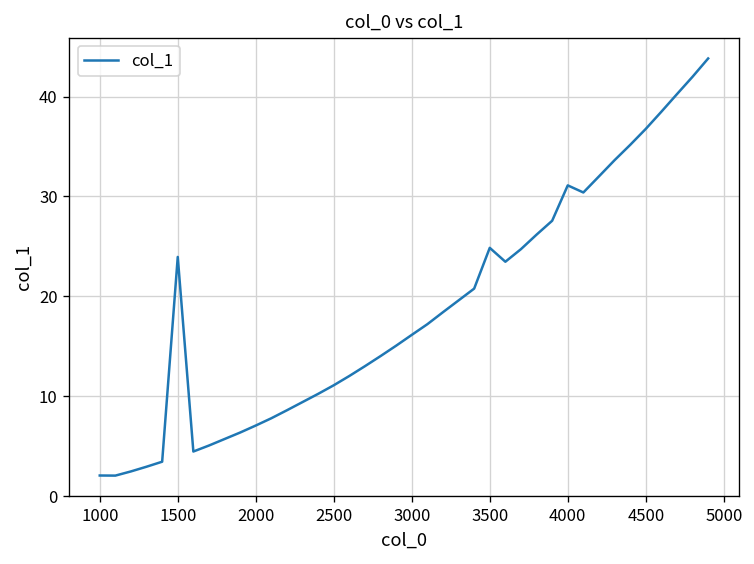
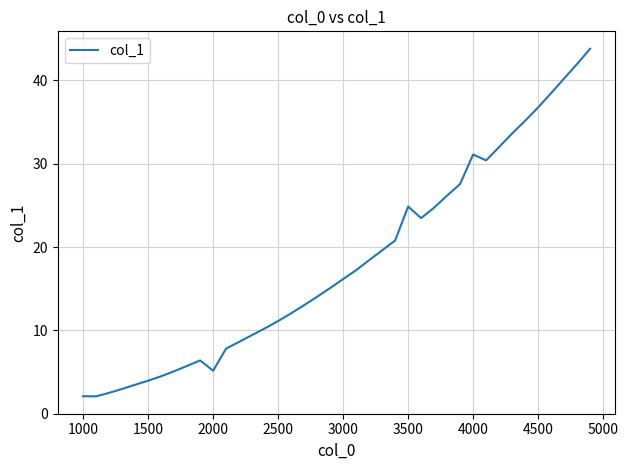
1500: 24 -> 4
2000: 7 -> 5
